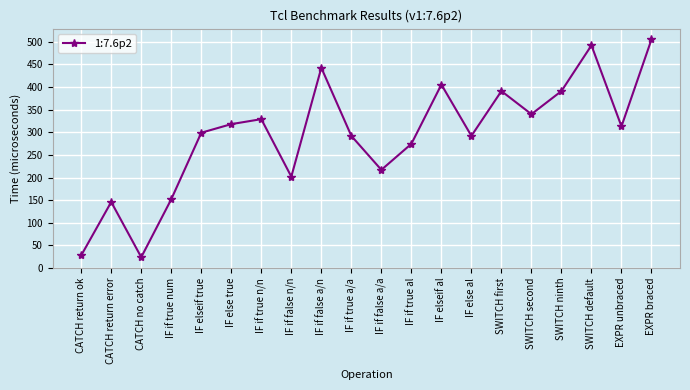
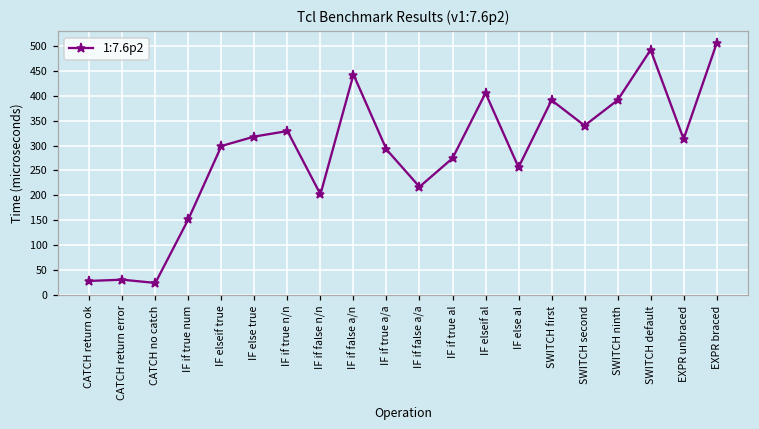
CATCH return error: 150 -> 30
IF else al: 290 -> 260
